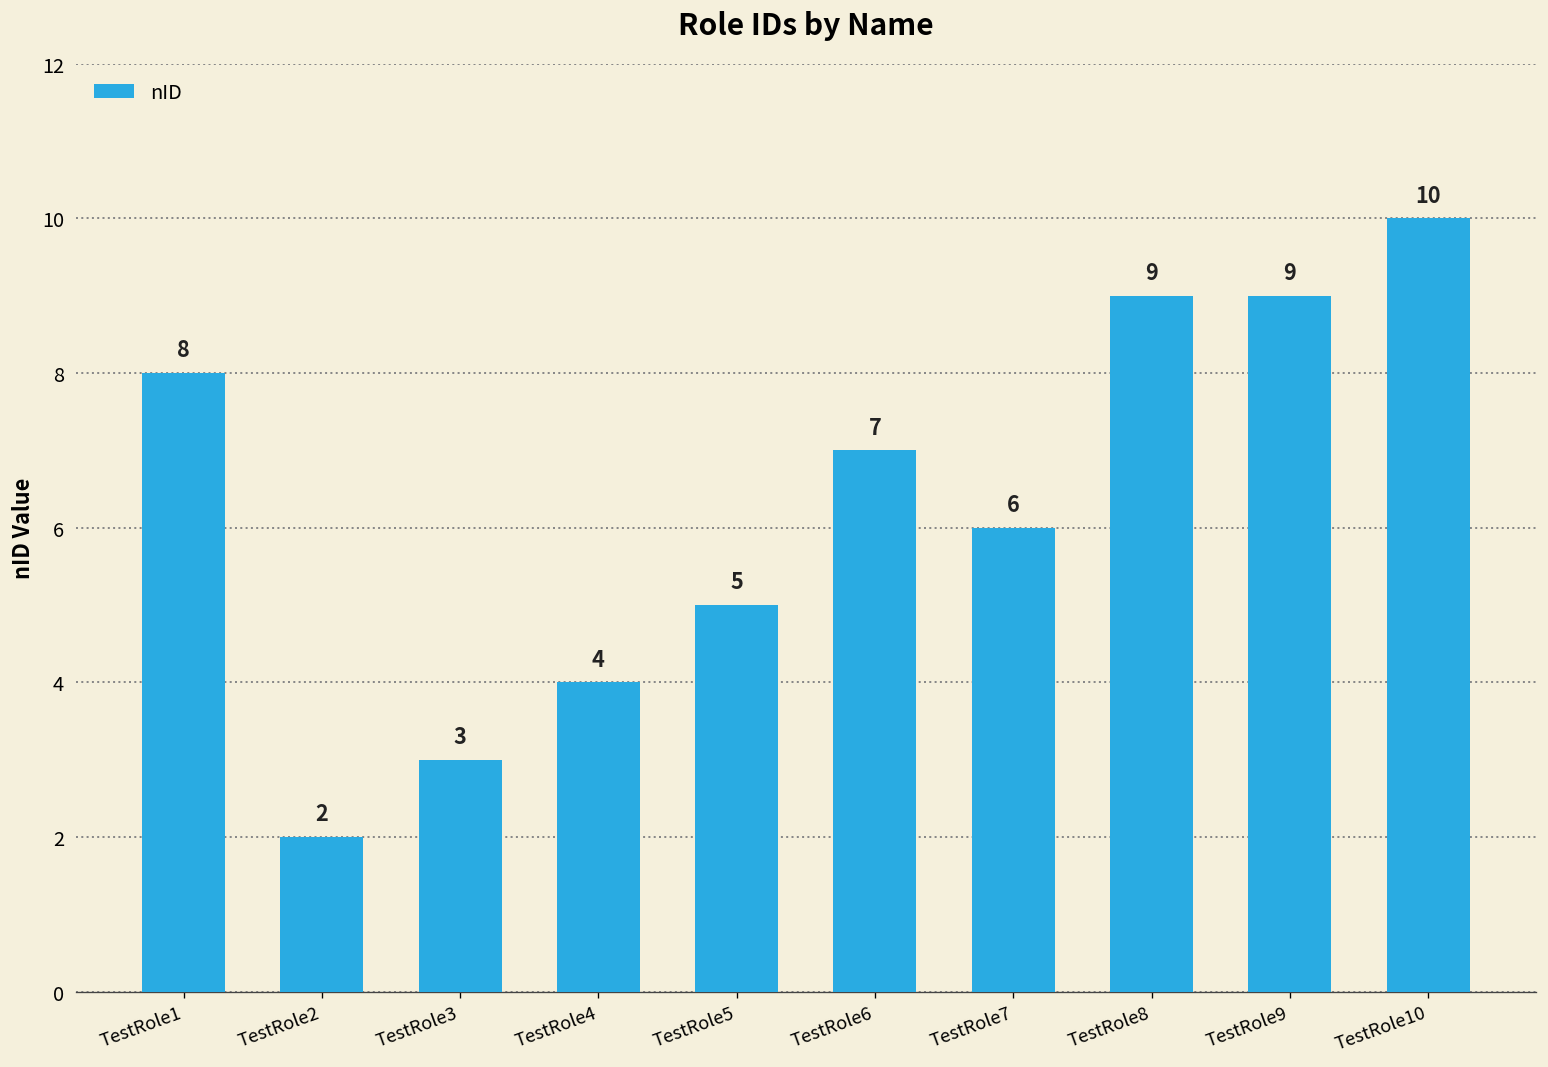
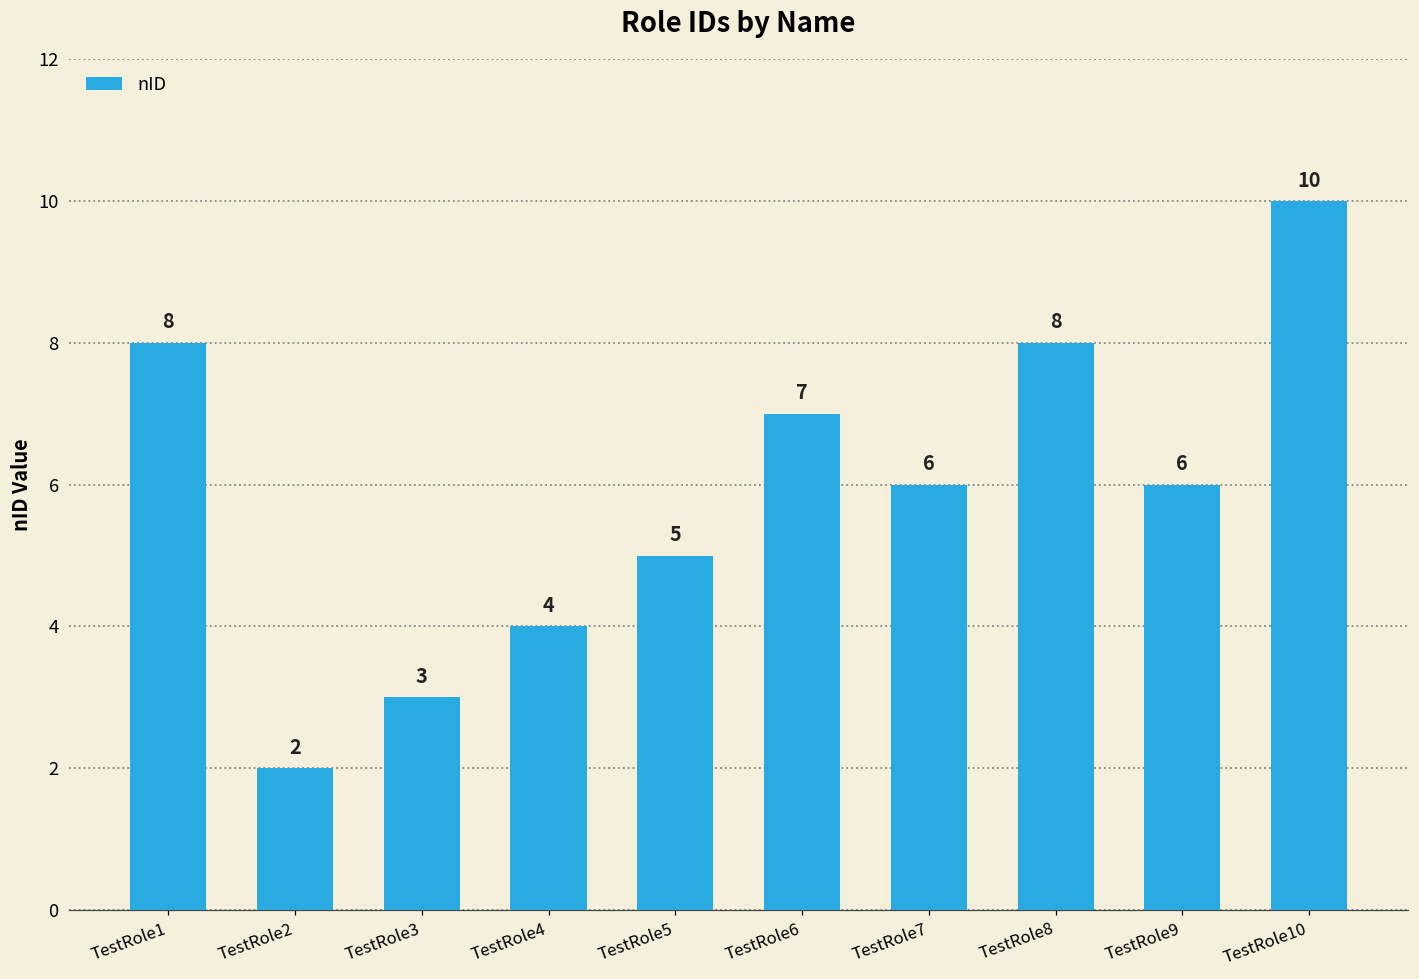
TestRole8: 9 -> 8
TestRole9: 9 -> 6
